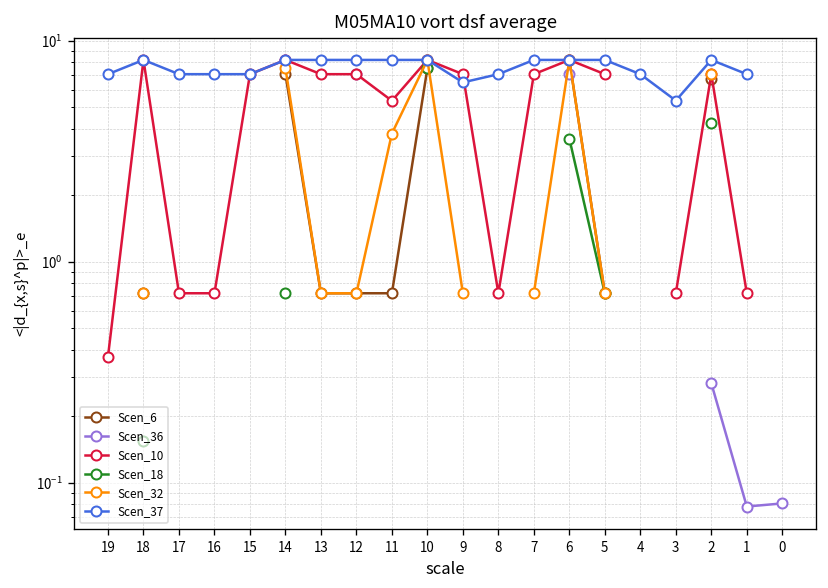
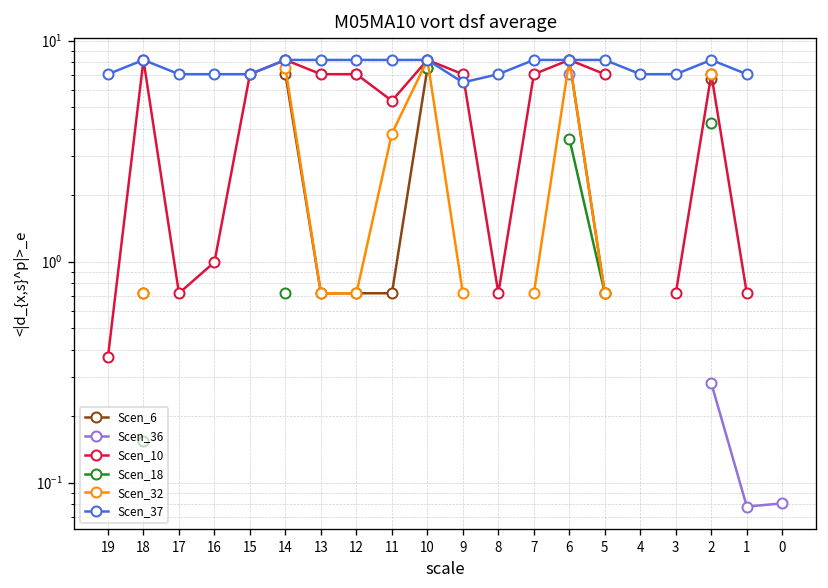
Scen_10, 16: 0.72 -> 1.0
Scen_37, 3: 5.4 -> 7.1
